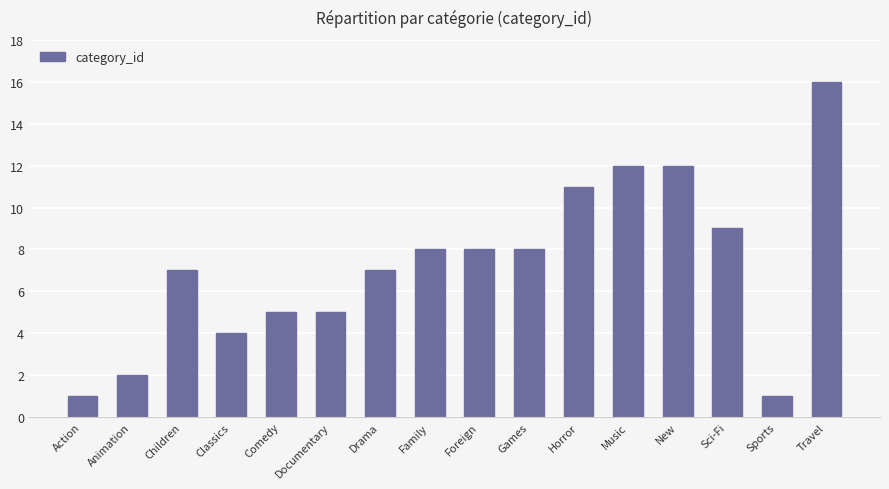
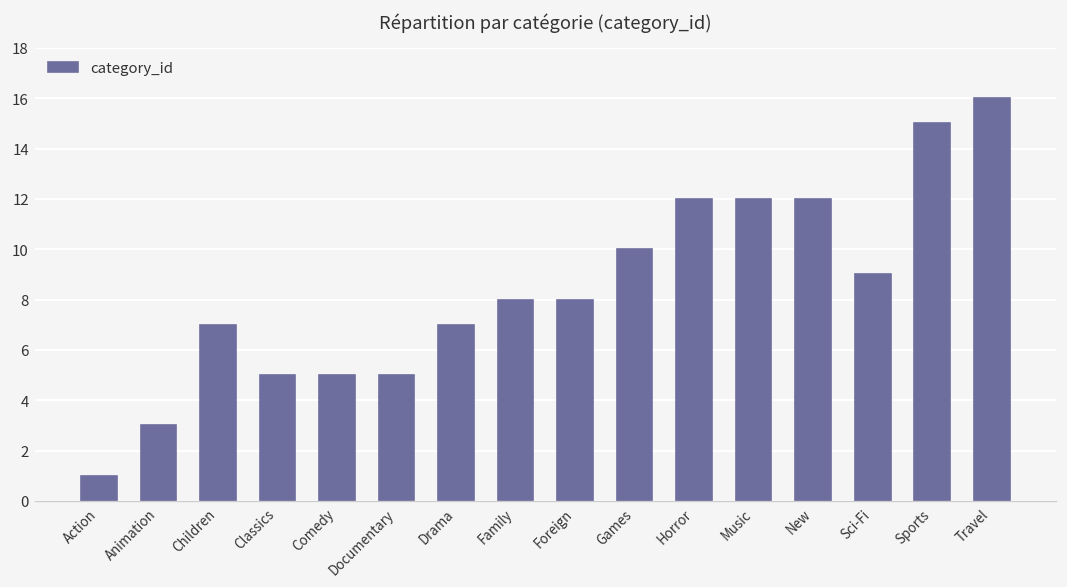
Animation: 2 -> 3
Classics: 4 -> 5
Games: 8 -> 10
Horror: 11 -> 12
Sports: 1 -> 15
